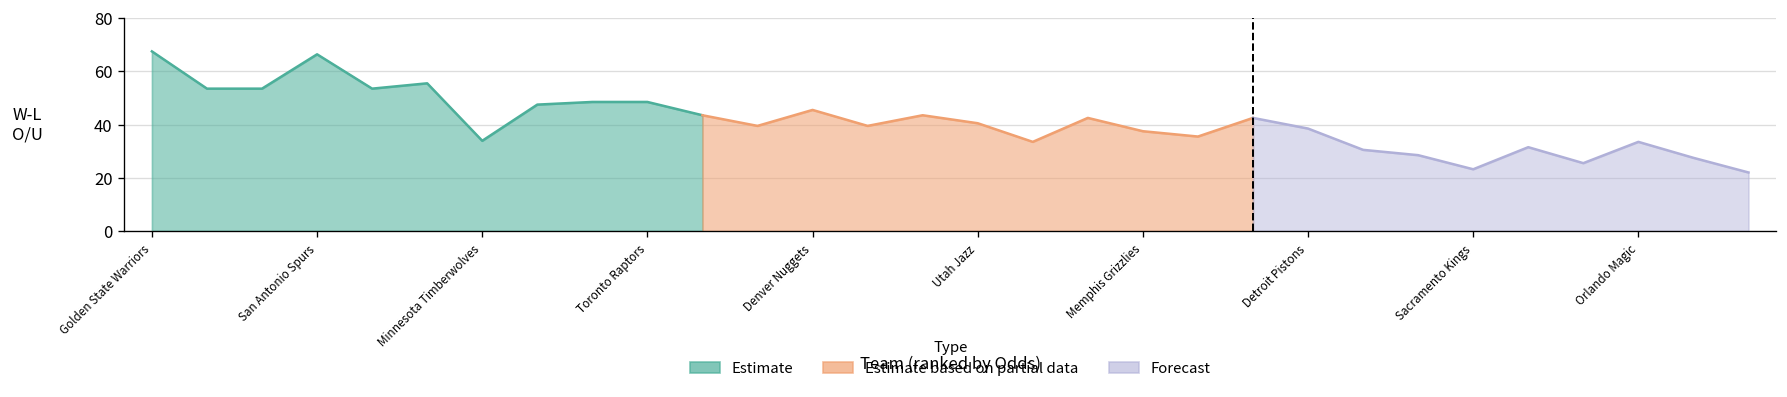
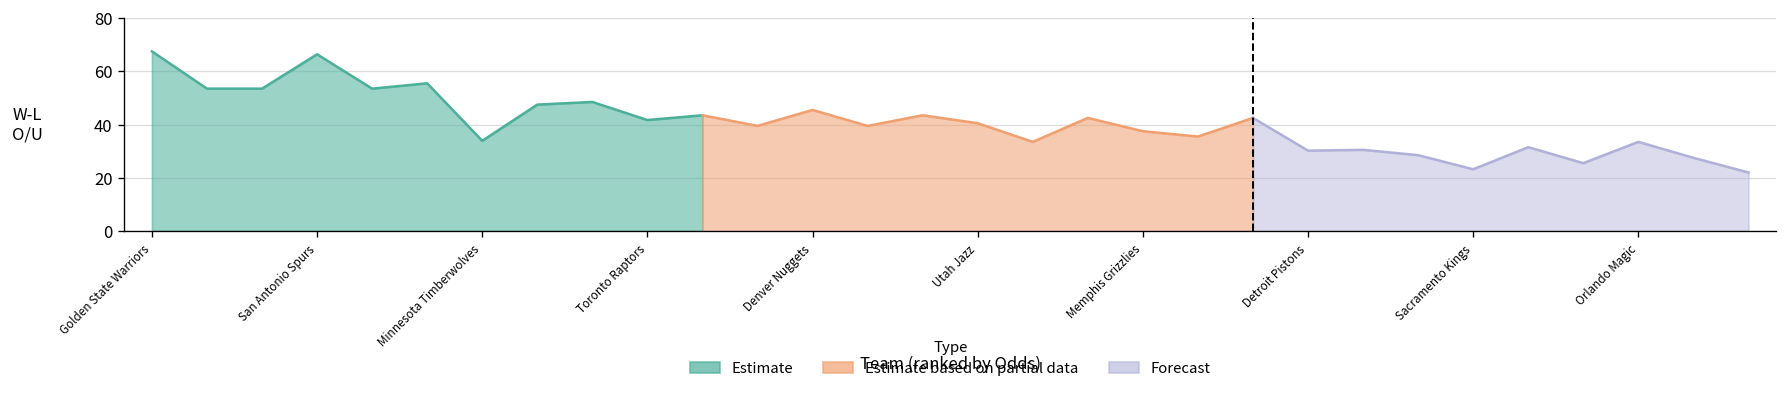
Estimate, Toronto Raptors: 49 -> 42
Forecast, Detroit Pistons: 39 -> 30
